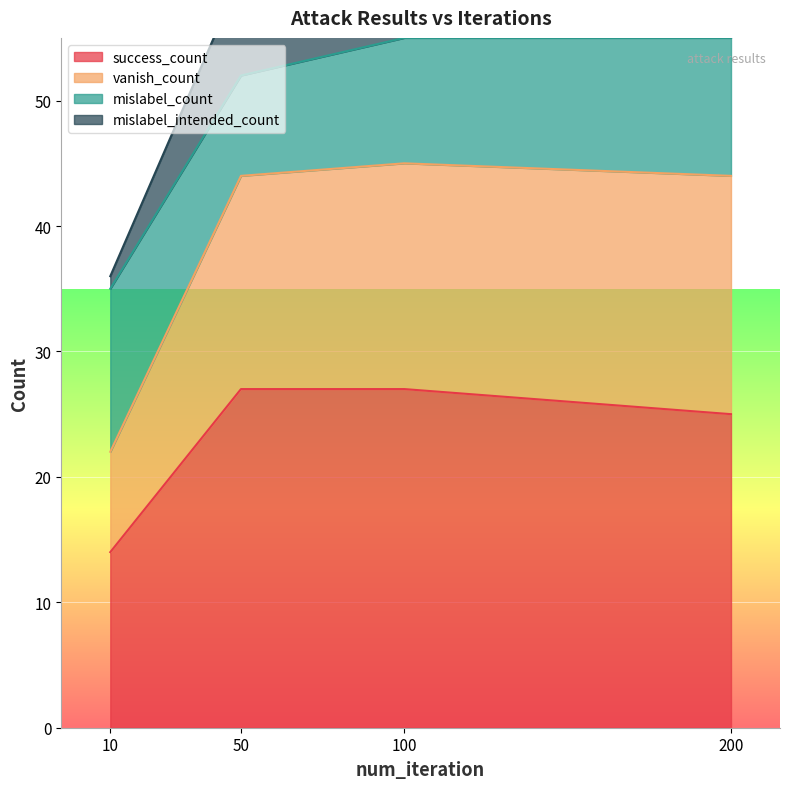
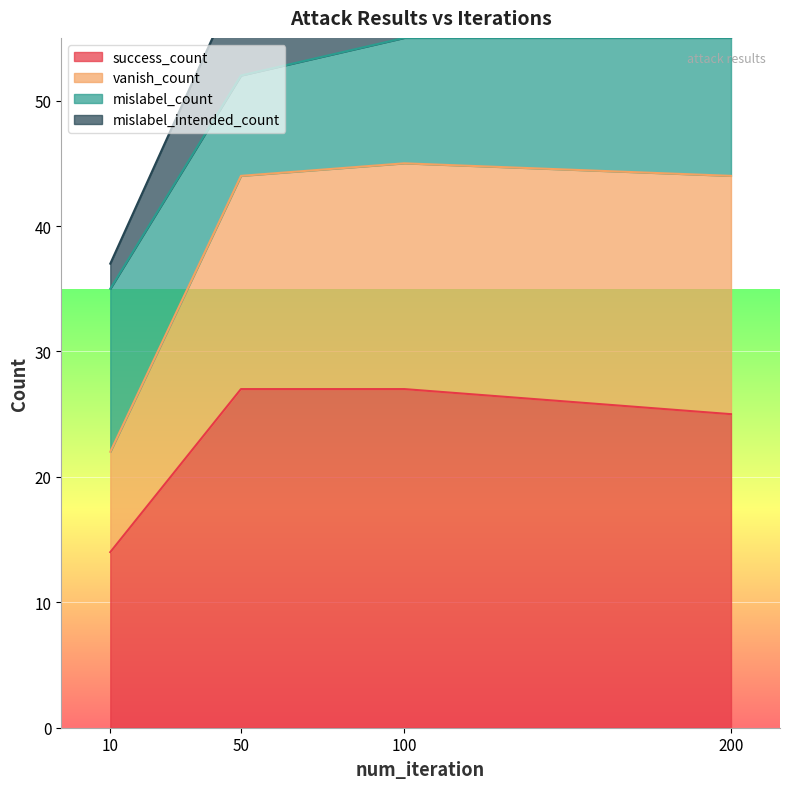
mislabel_intended_count, 10: 1 -> 2
